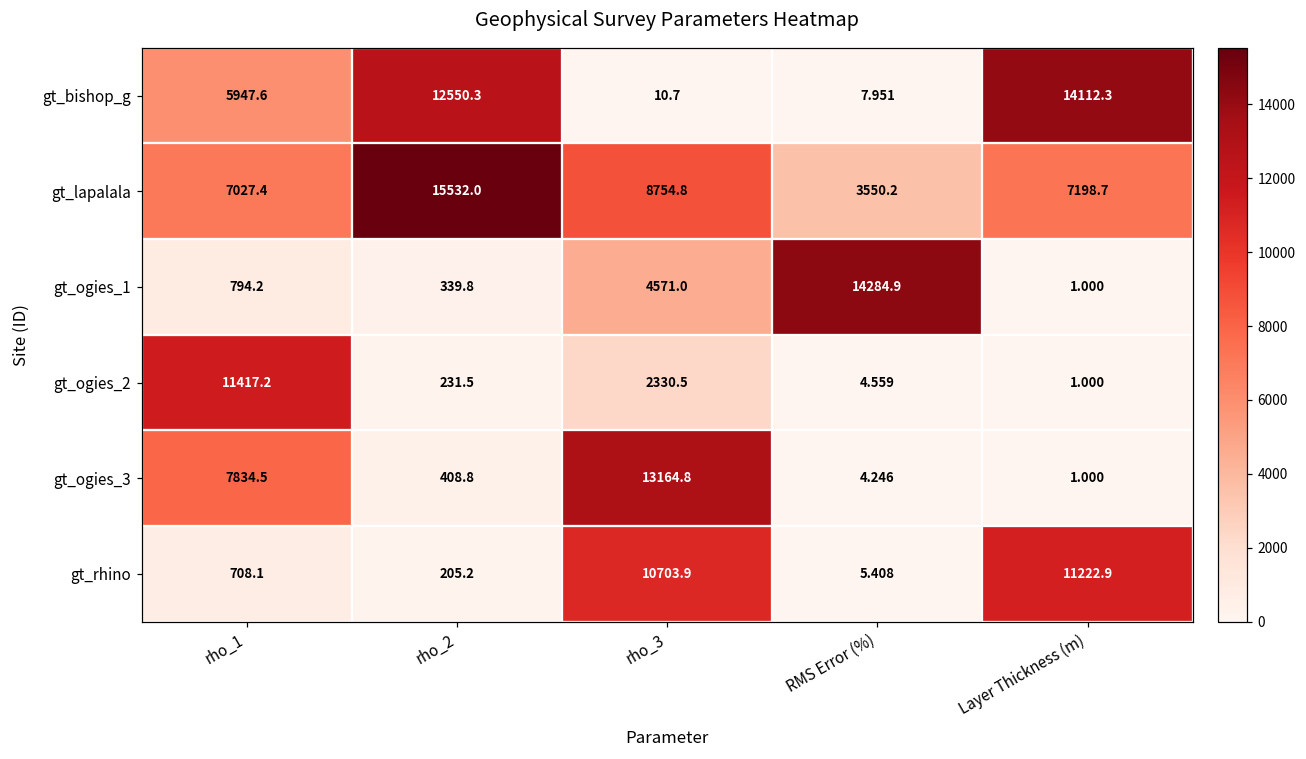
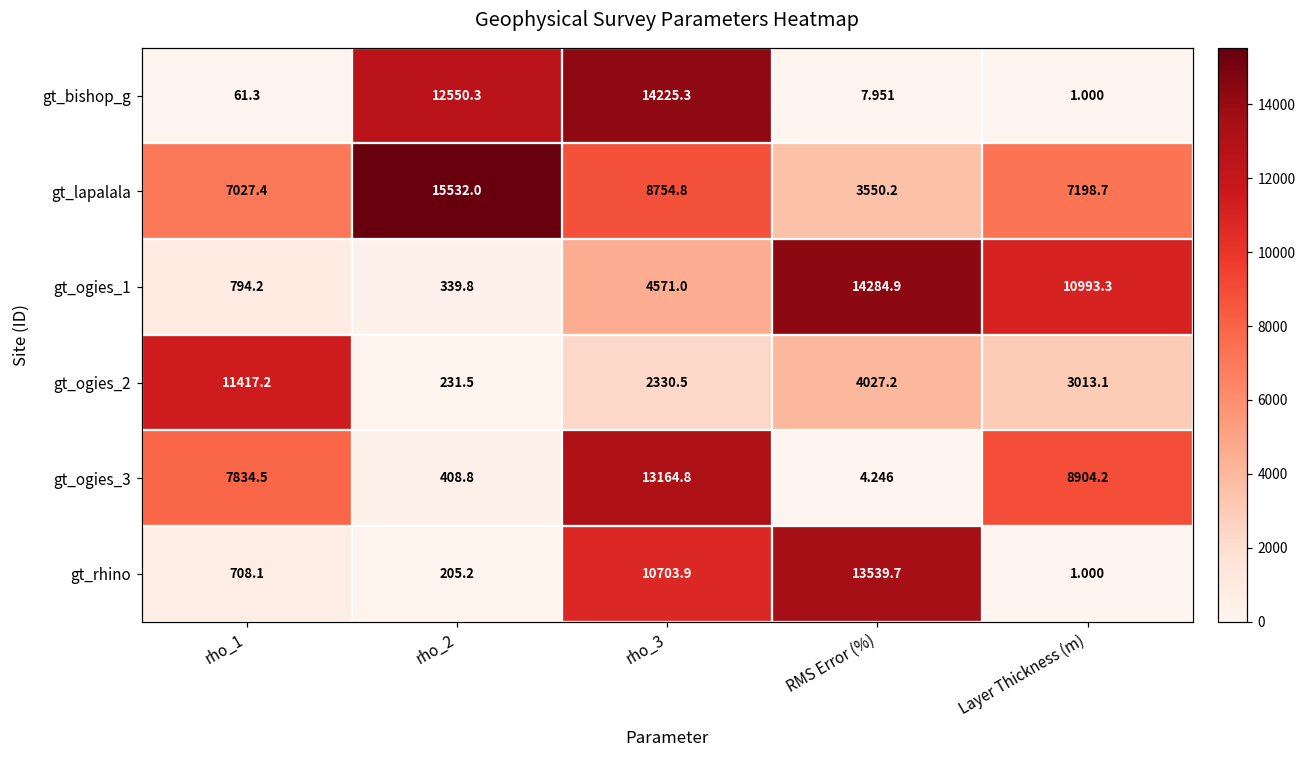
gt_bishop_g, rho_1: 5947.6 -> 61.3
gt_bishop_g, rho_3: 10.7 -> 14225.3
gt_bishop_g, Layer Thickness (m): 14112.3 -> 1.000
gt_ogies_1, Layer Thickness (m): 1.000 -> 10993.3
gt_ogies_2, RMS Error (%): 4.559 -> 4027.2
gt_ogies_2, Layer Thickness (m): 1.000 -> 3013.1
gt_ogies_3, Layer Thickness (m): 1.000 -> 8904.2
gt_rhino, RMS Error (%): 5.408 -> 13539.7
gt_rhino, Layer Thickness (m): 11222.9 -> 1.000
